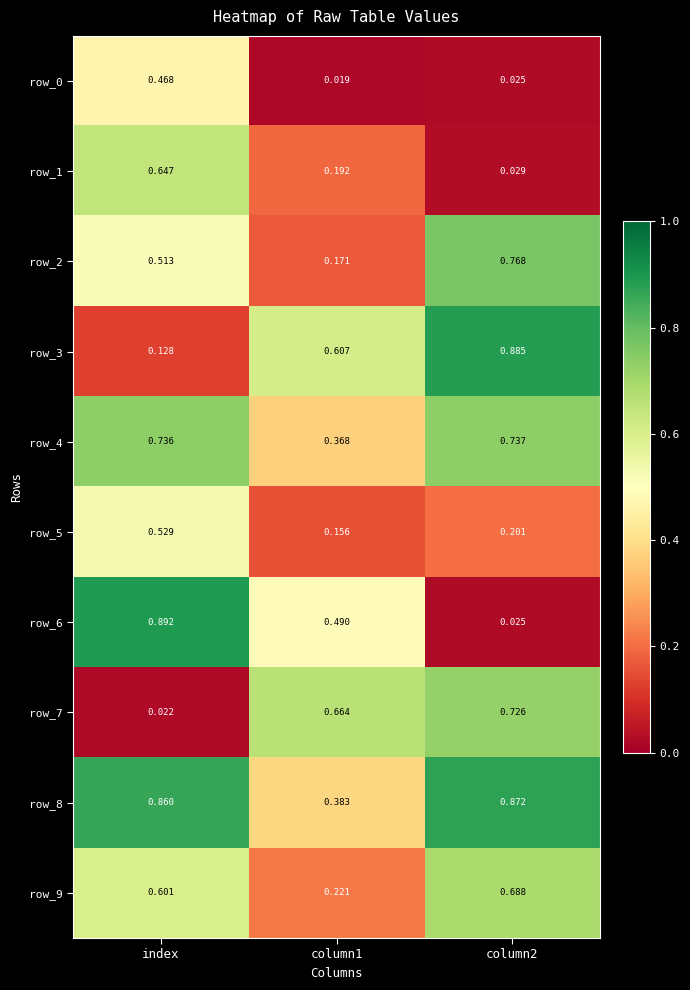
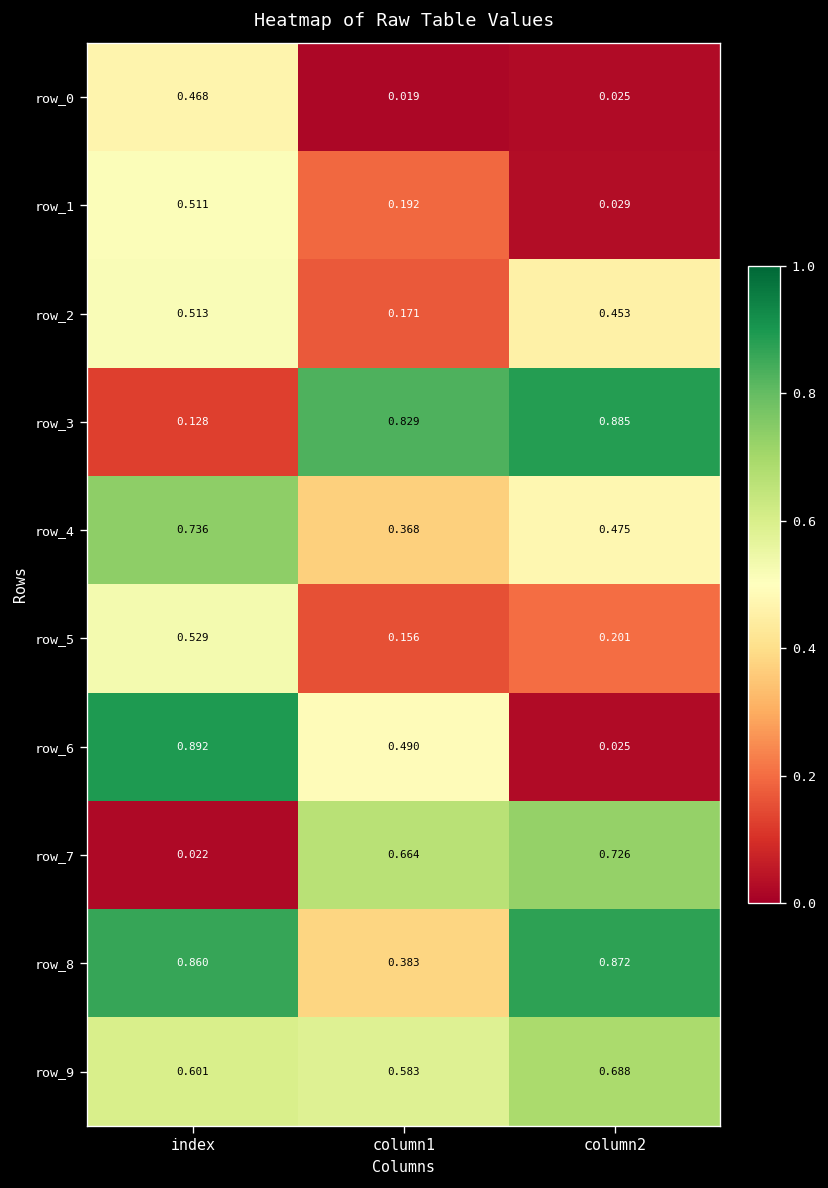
row_1, index: 0.647 -> 0.511
row_2, column2: 0.768 -> 0.453
row_3, column1: 0.607 -> 0.829
row_4, column2: 0.737 -> 0.475
row_9, column1: 0.221 -> 0.583
